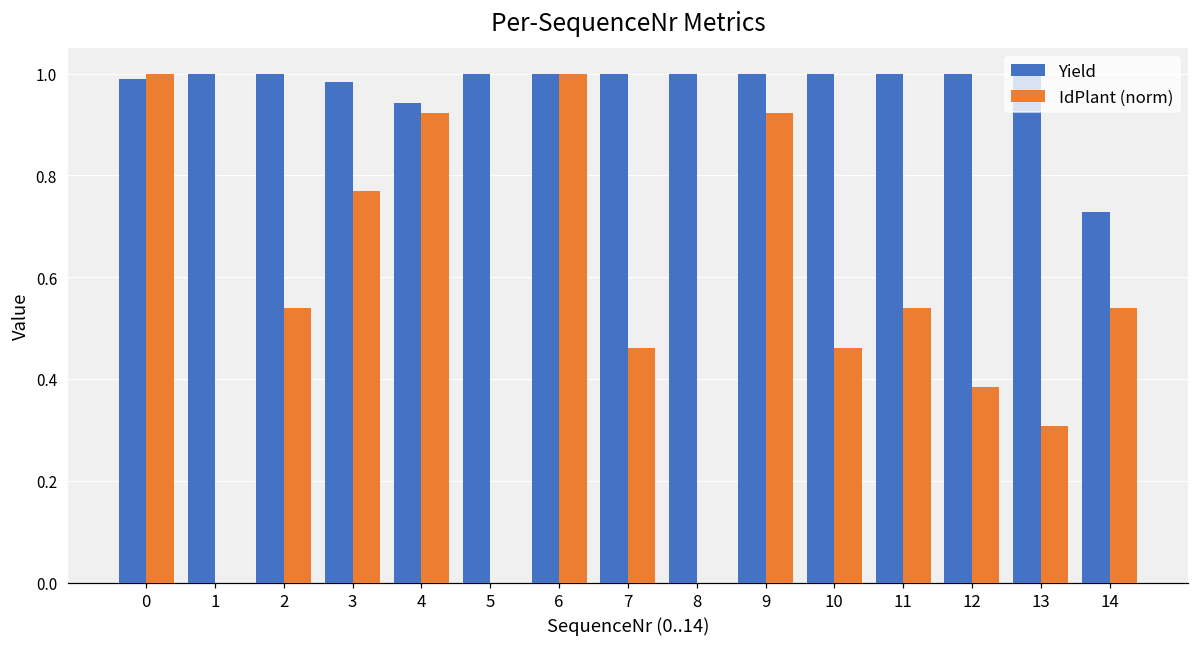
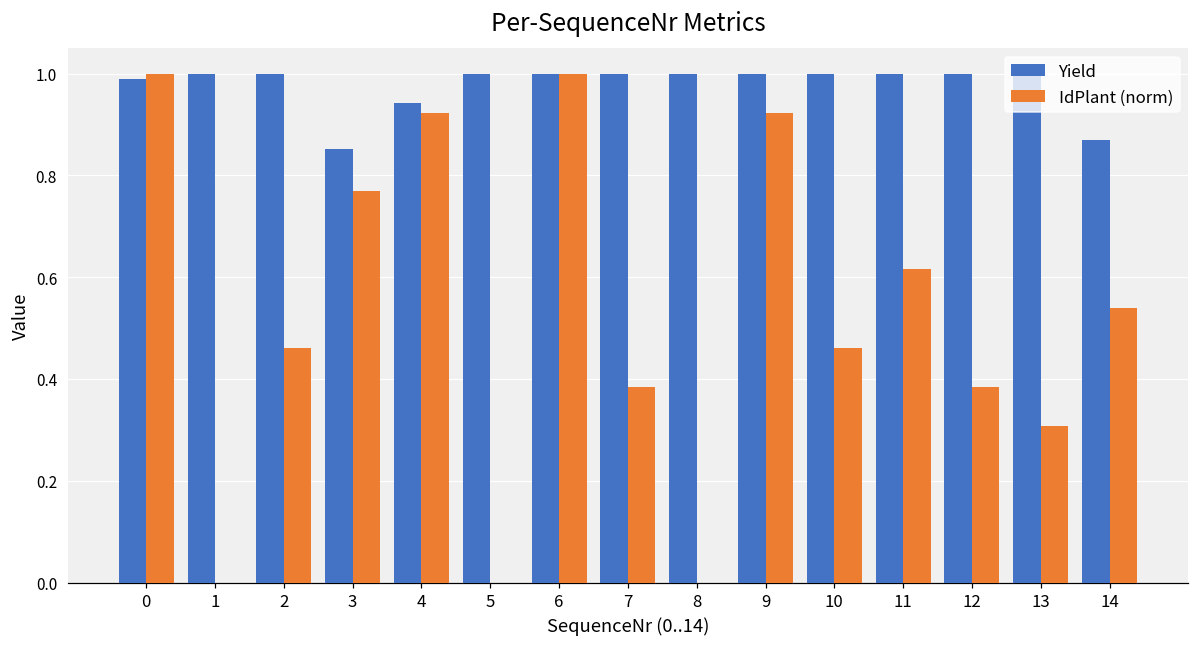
IdPlant (norm), 2: 0.54 -> 0.46
Yield, 3: 0.98 -> 0.85
IdPlant (norm), 7: 0.46 -> 0.38
IdPlant (norm), 11: 0.54 -> 0.62
Yield, 14: 0.73 -> 0.87
